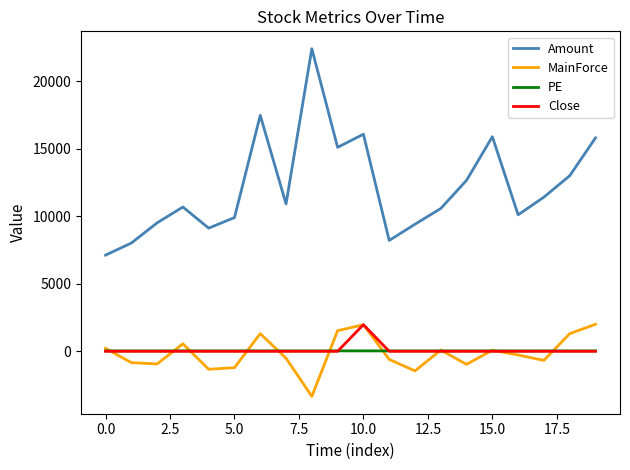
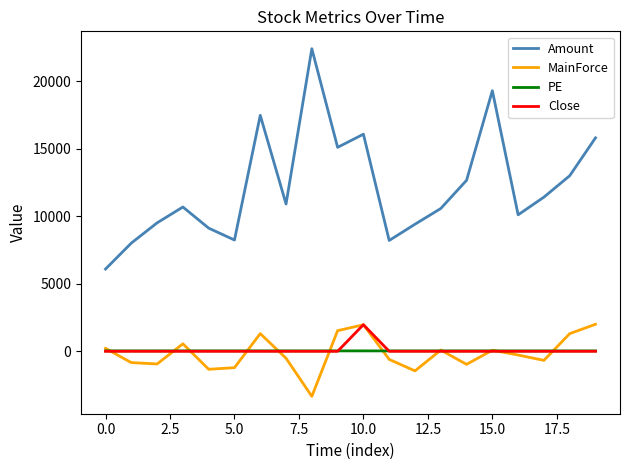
Amount, 0.0: 7100 -> 6100
Amount, 5.0: 9900 -> 8300
Amount, 15.0: 15900 -> 19300
